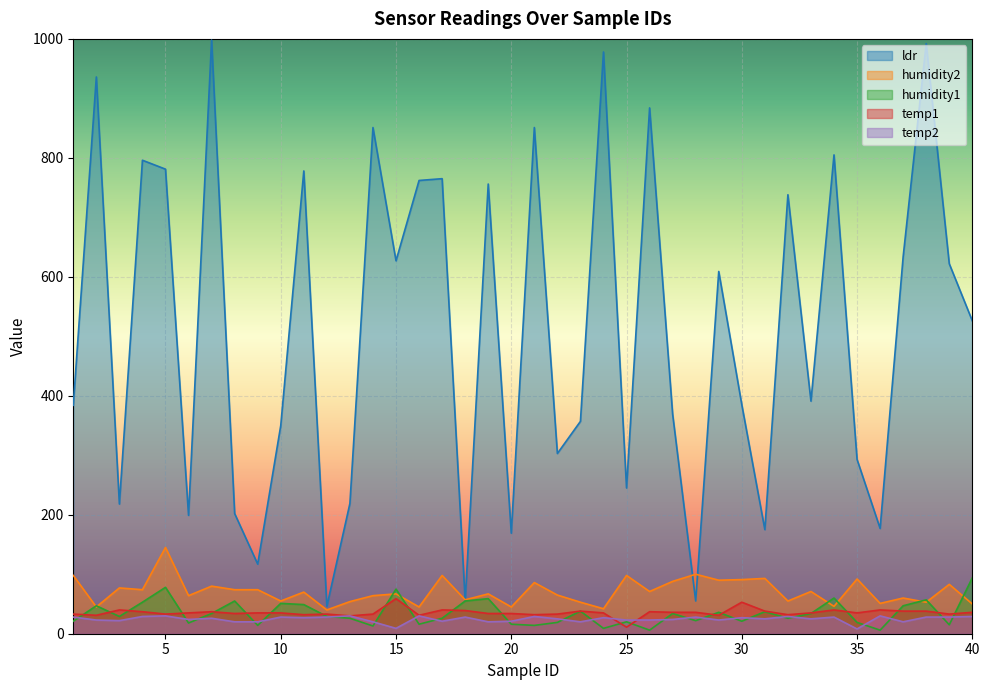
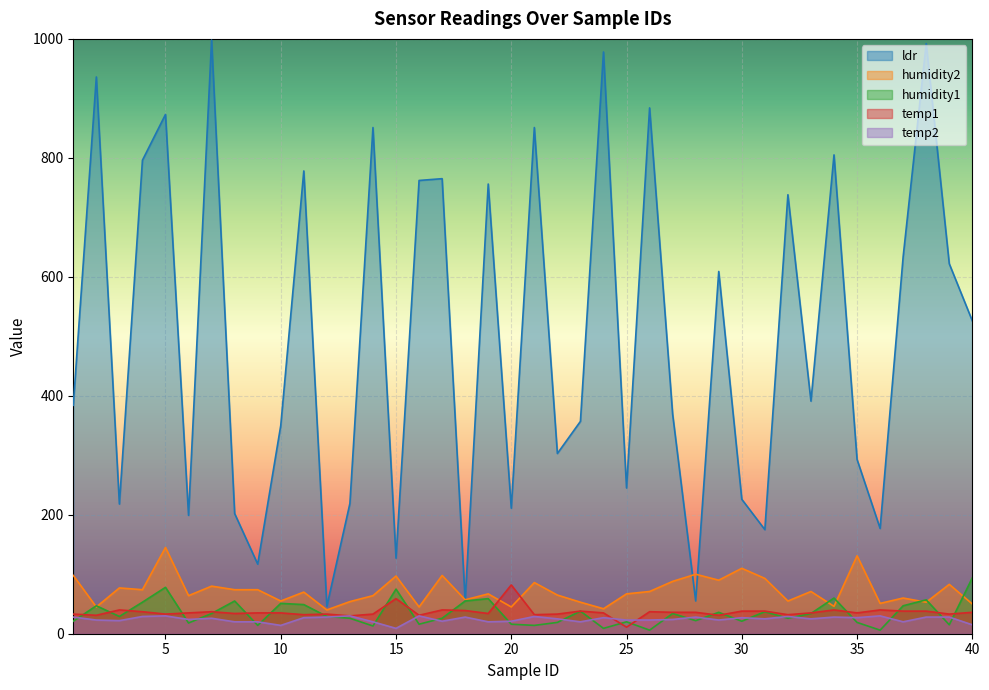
ldr, 5: 780 -> 870
temp2, 10: 30 -> 10
ldr, 15: 630 -> 130
humidity2, 15: 70 -> 100
ldr, 20: 170 -> 210
temp1, 20: 30 -> 80
humidity2, 25: 100 -> 70
ldr, 30: 390 -> 230
humidity2, 30: 90 -> 110
temp1, 30: 50 -> 40
humidity2, 35: 90 -> 130
temp2, 35: 10 -> 30
temp2, 40: 30 -> 20
